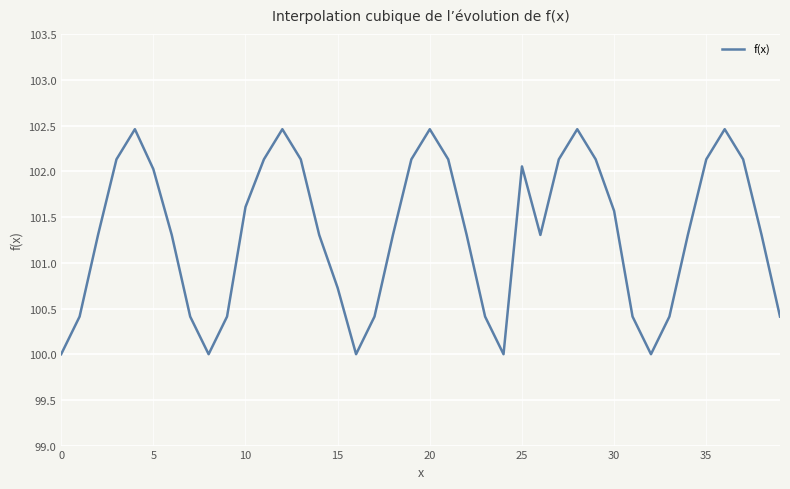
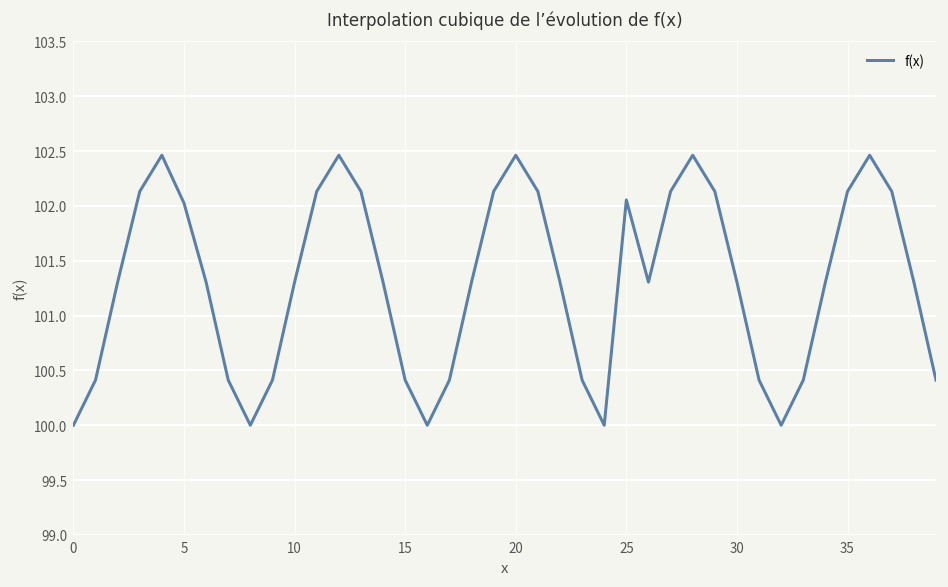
10: 101.6 -> 101.3
15: 100.7 -> 100.4
30: 101.6 -> 101.3
